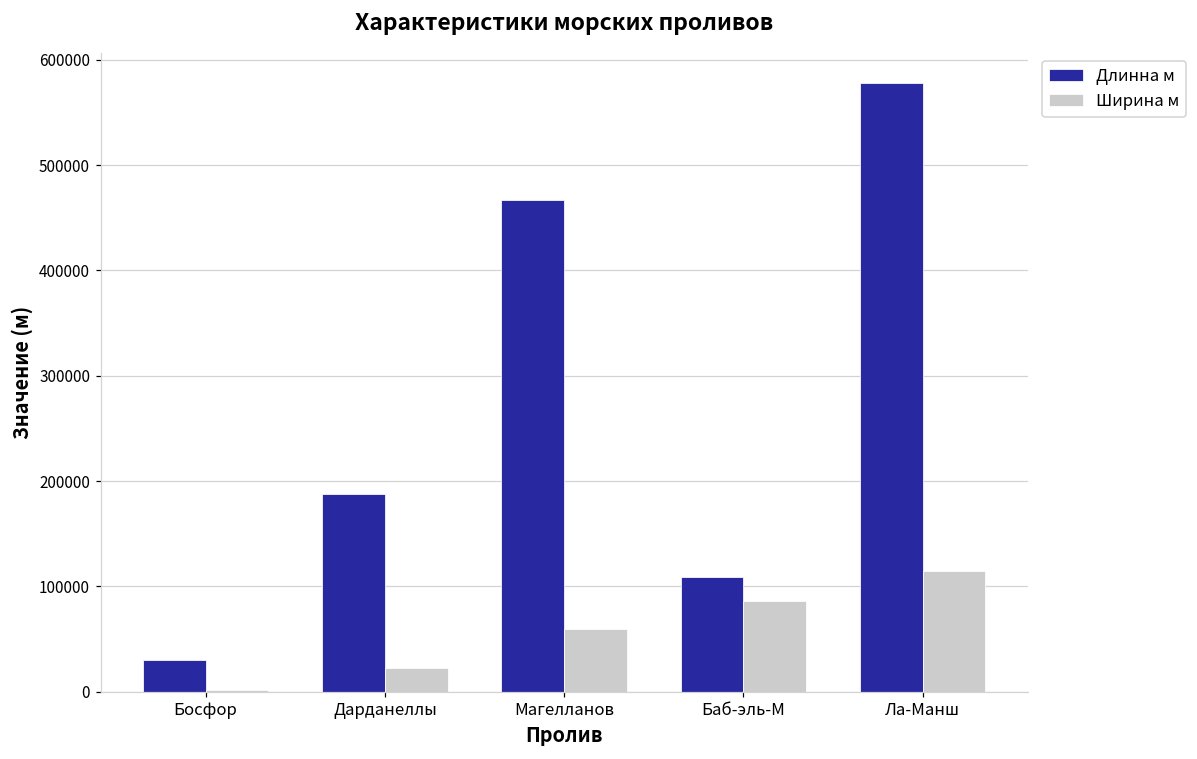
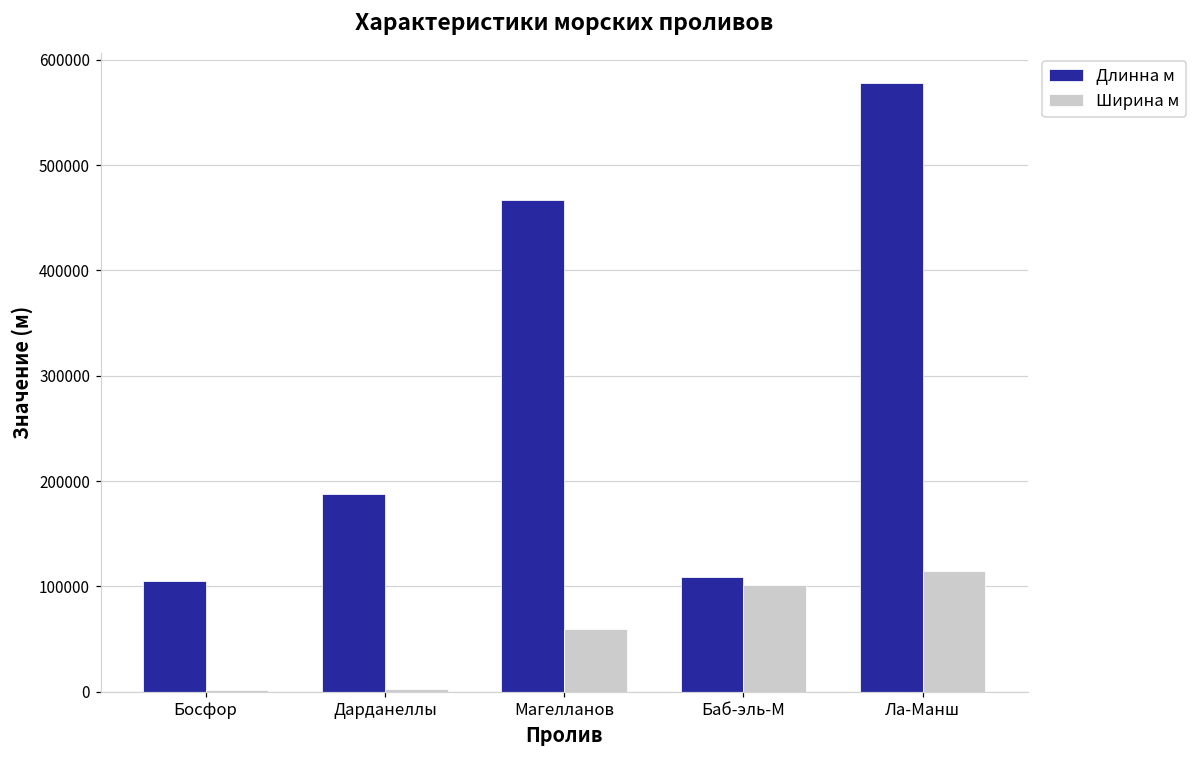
Длинна м, Босфор: 30000 -> 110000
Ширина м, Дарданеллы: 20000 -> 0
Ширина м, Баб-эль-М: 90000 -> 100000
